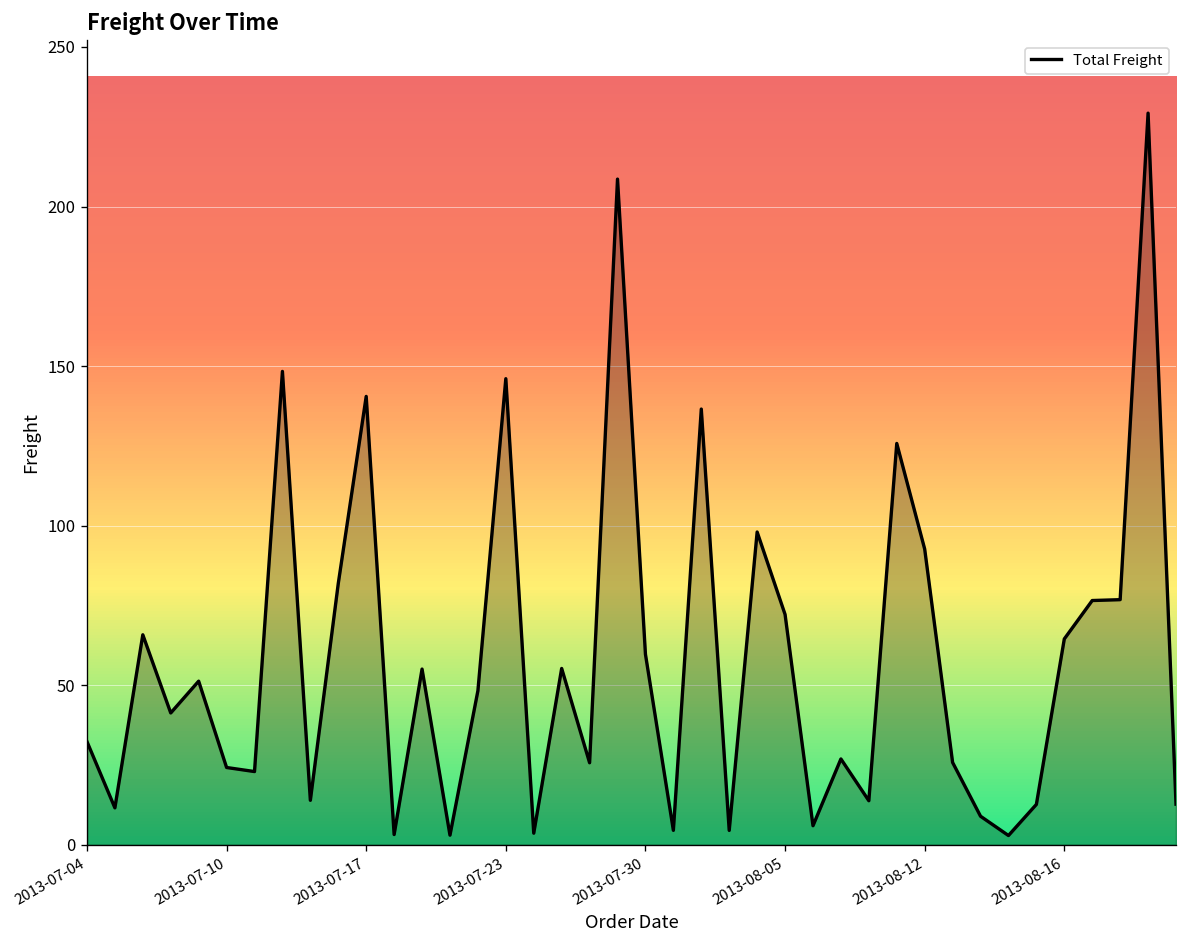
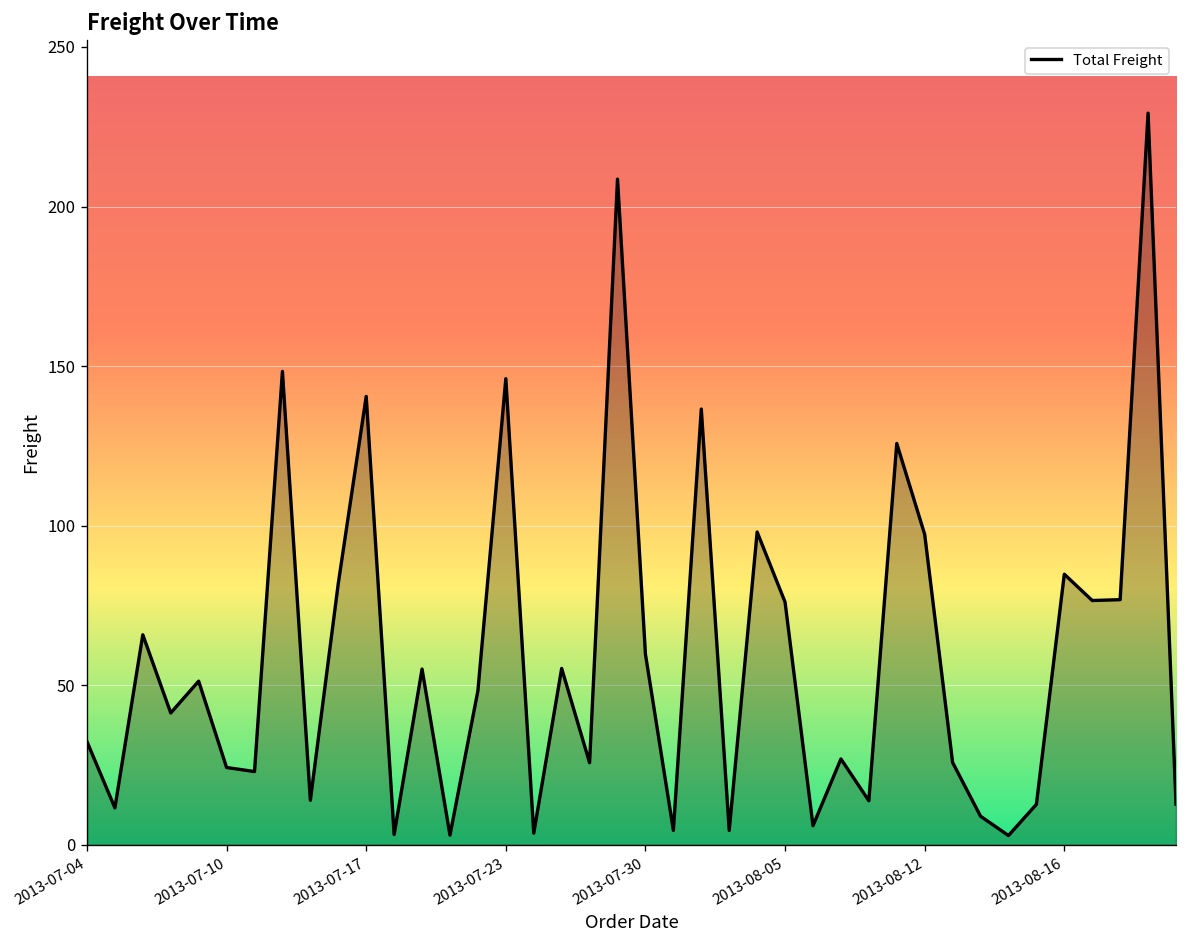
2013-08-05: 72 -> 76
2013-08-12: 93 -> 97
2013-08-16: 65 -> 85
